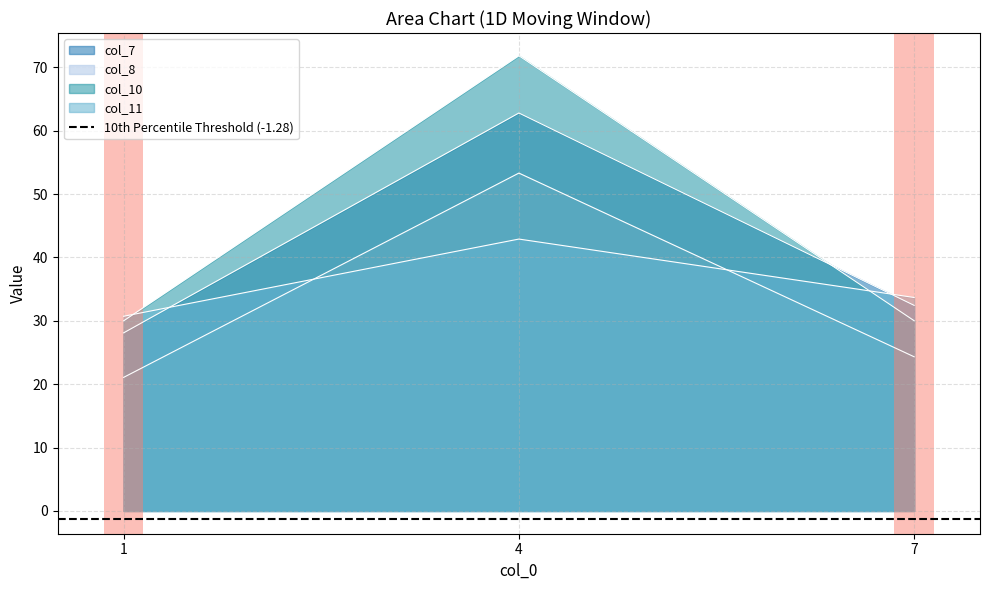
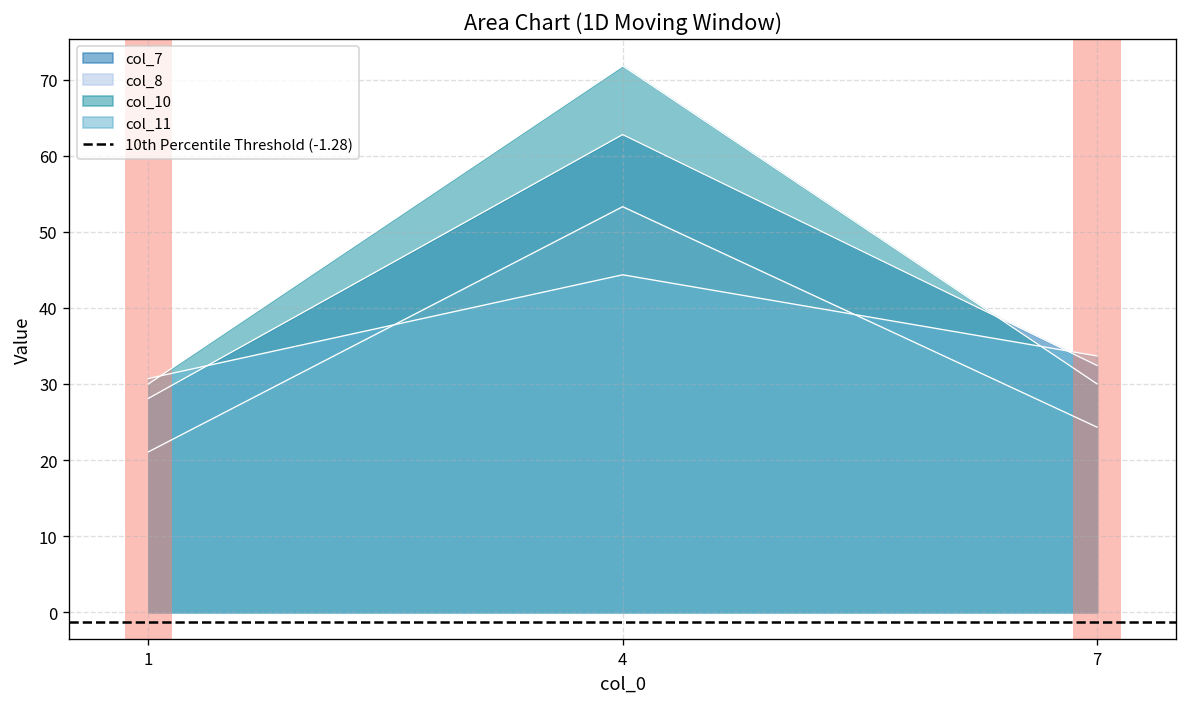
col_11, 4: 43 -> 44
